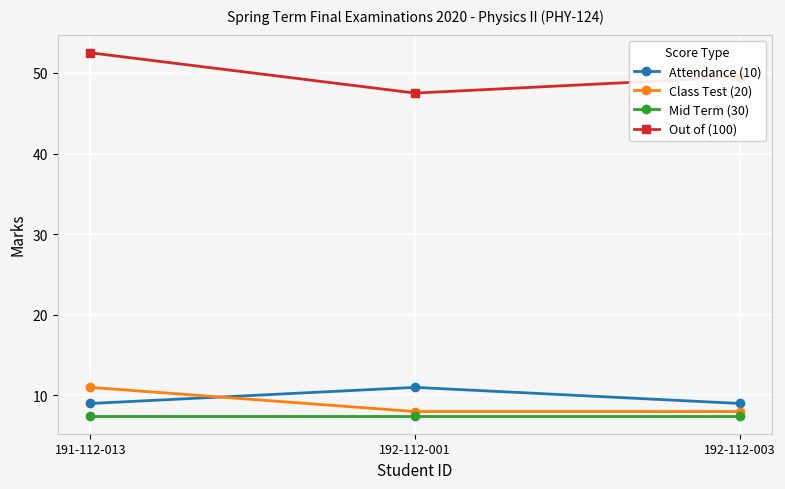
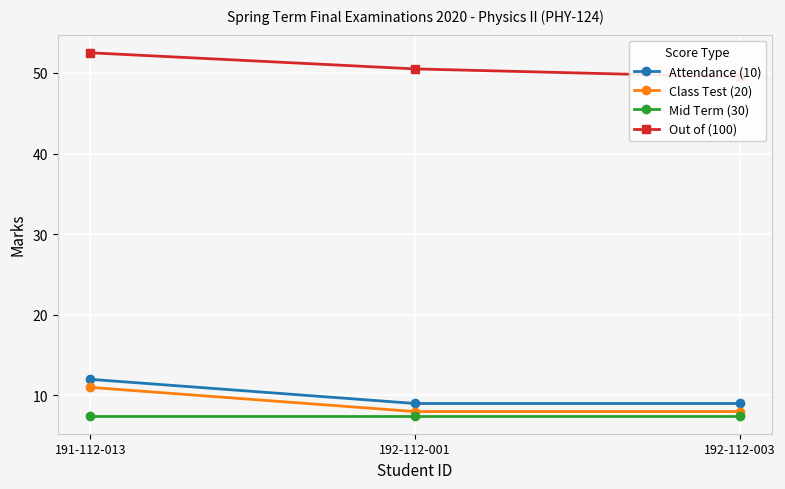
Attendance (10), 191-112-013: 9 -> 12
Attendance (10), 192-112-001: 11 -> 9
Out of (100), 192-112-001: 48 -> 51
